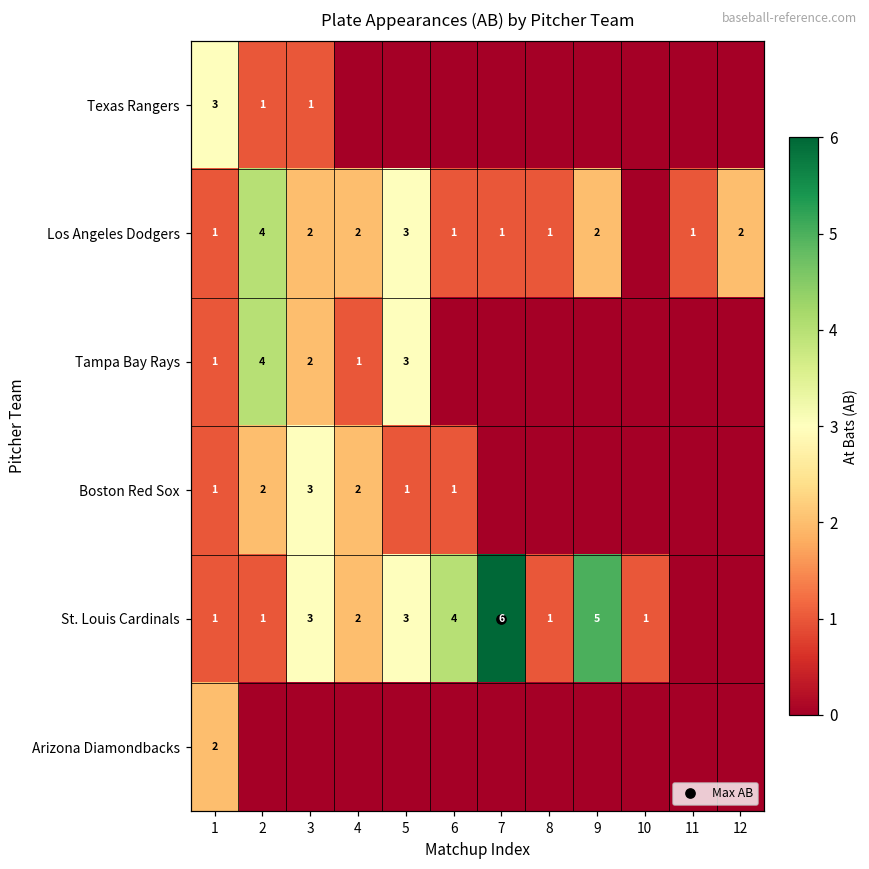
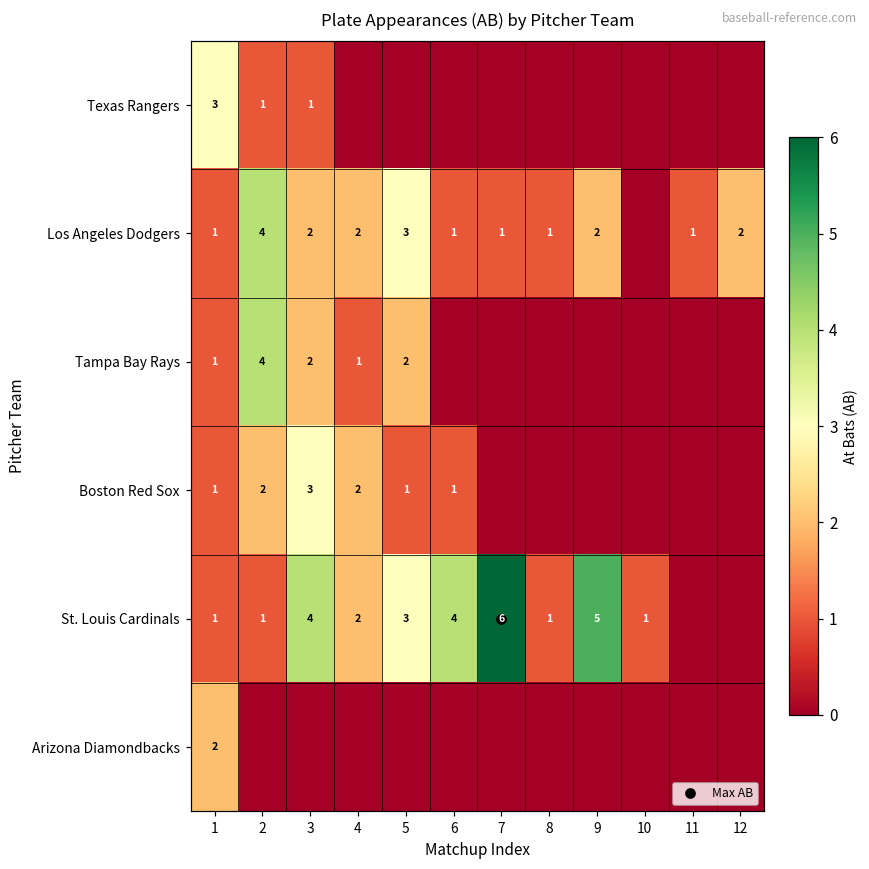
Tampa Bay Rays, 5: 3 -> 2
St. Louis Cardinals, 3: 3 -> 4
